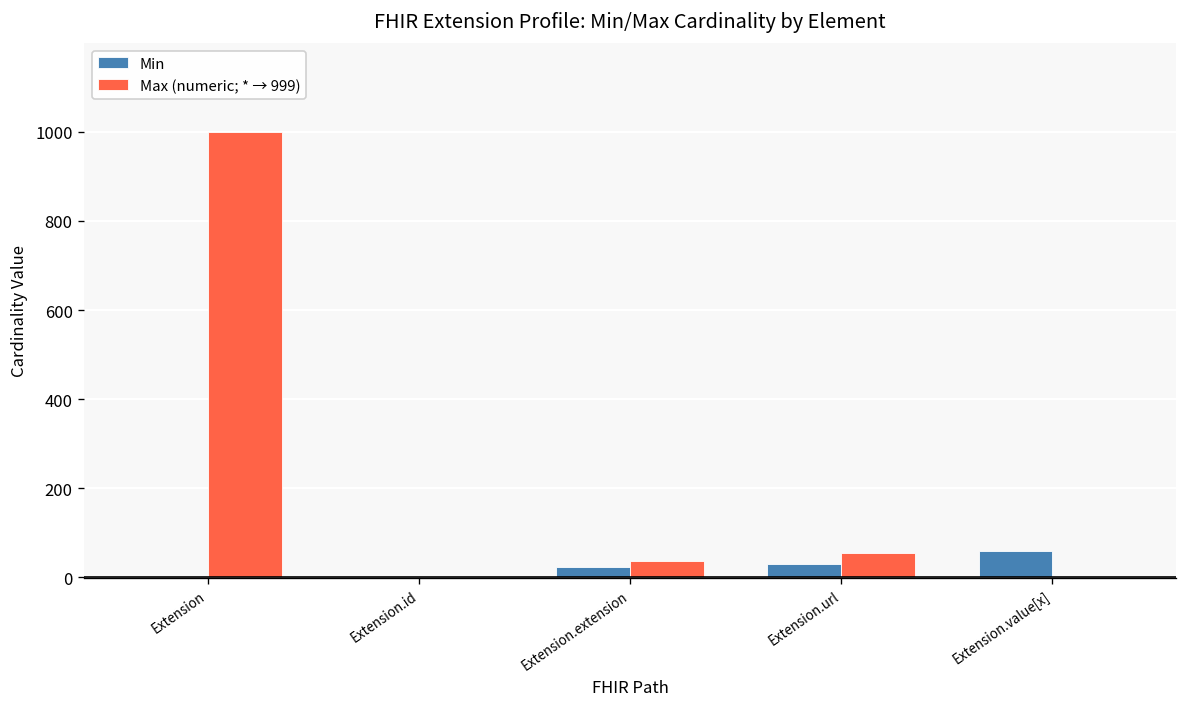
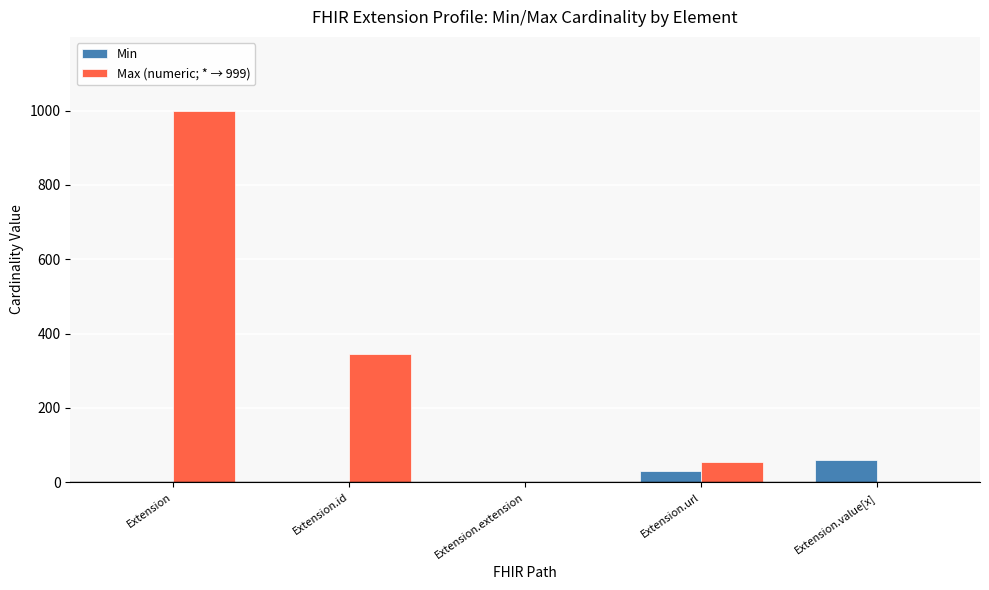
Max (numeric; * → 999), Extension.id: 0 -> 350
Min, Extension.extension: 20 -> 0
Max (numeric; * → 999), Extension.extension: 40 -> 0
